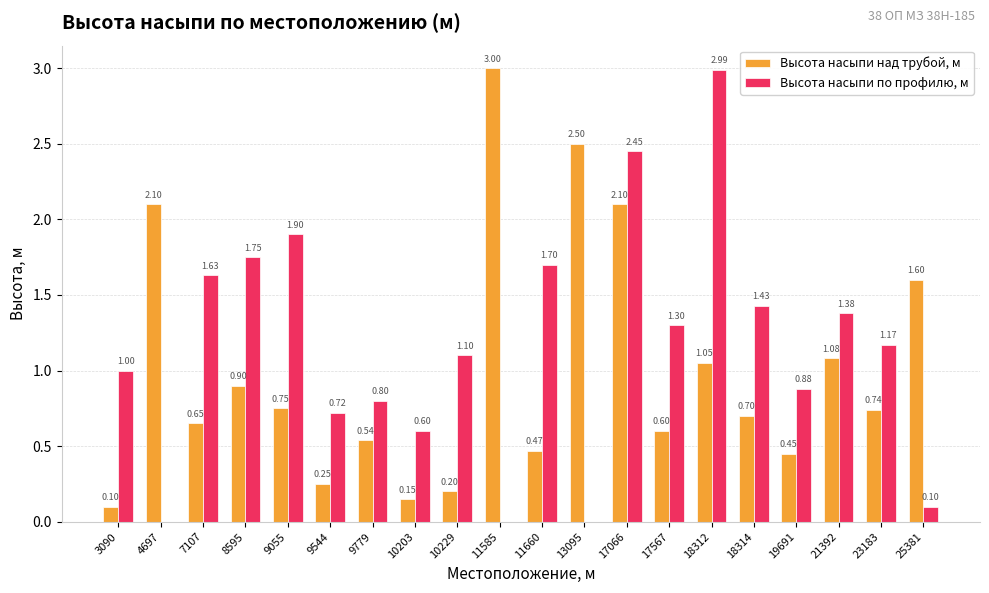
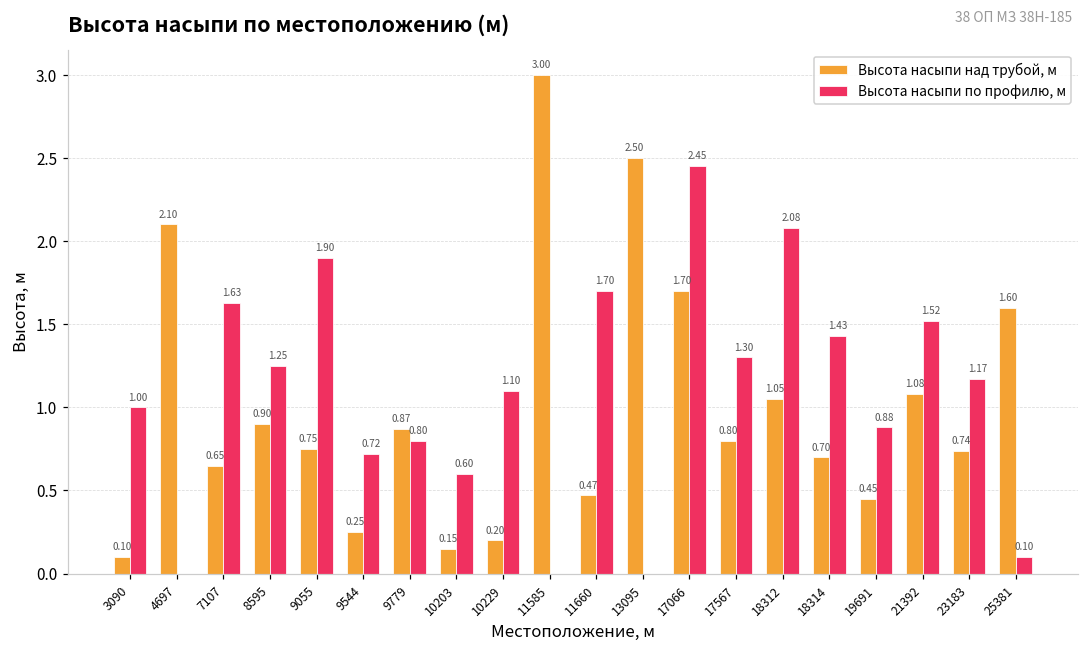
Высота насыпи по профилю, м, 8595: 1.75 -> 1.25
Высота насыпи над трубой, м, 9779: 0.54 -> 0.87
Высота насыпи над трубой, м, 17066: 2.10 -> 1.70
Высота насыпи над трубой, м, 17567: 0.60 -> 0.80
Высота насыпи по профилю, м, 18312: 2.99 -> 2.08
Высота насыпи по профилю, м, 21392: 1.38 -> 1.52
